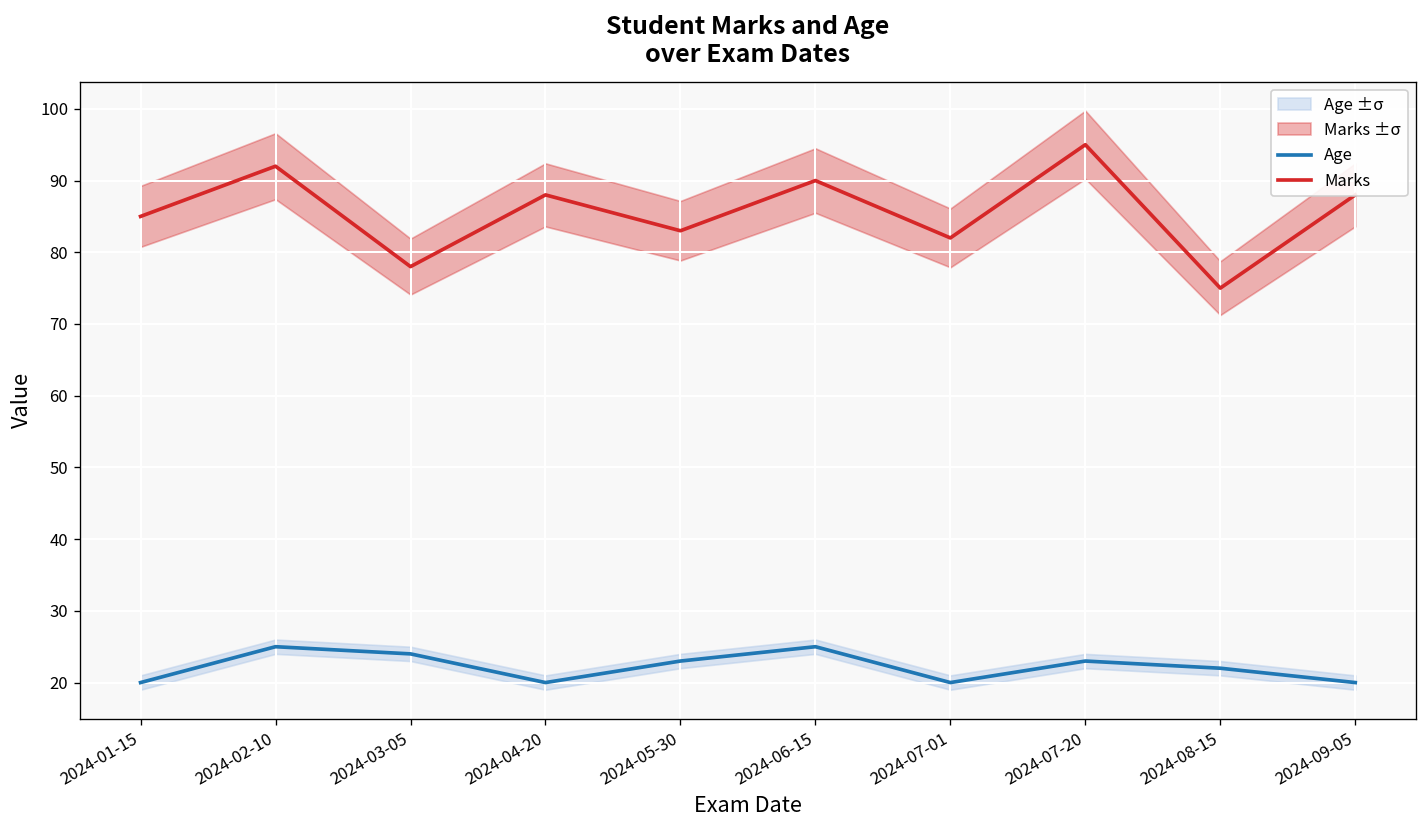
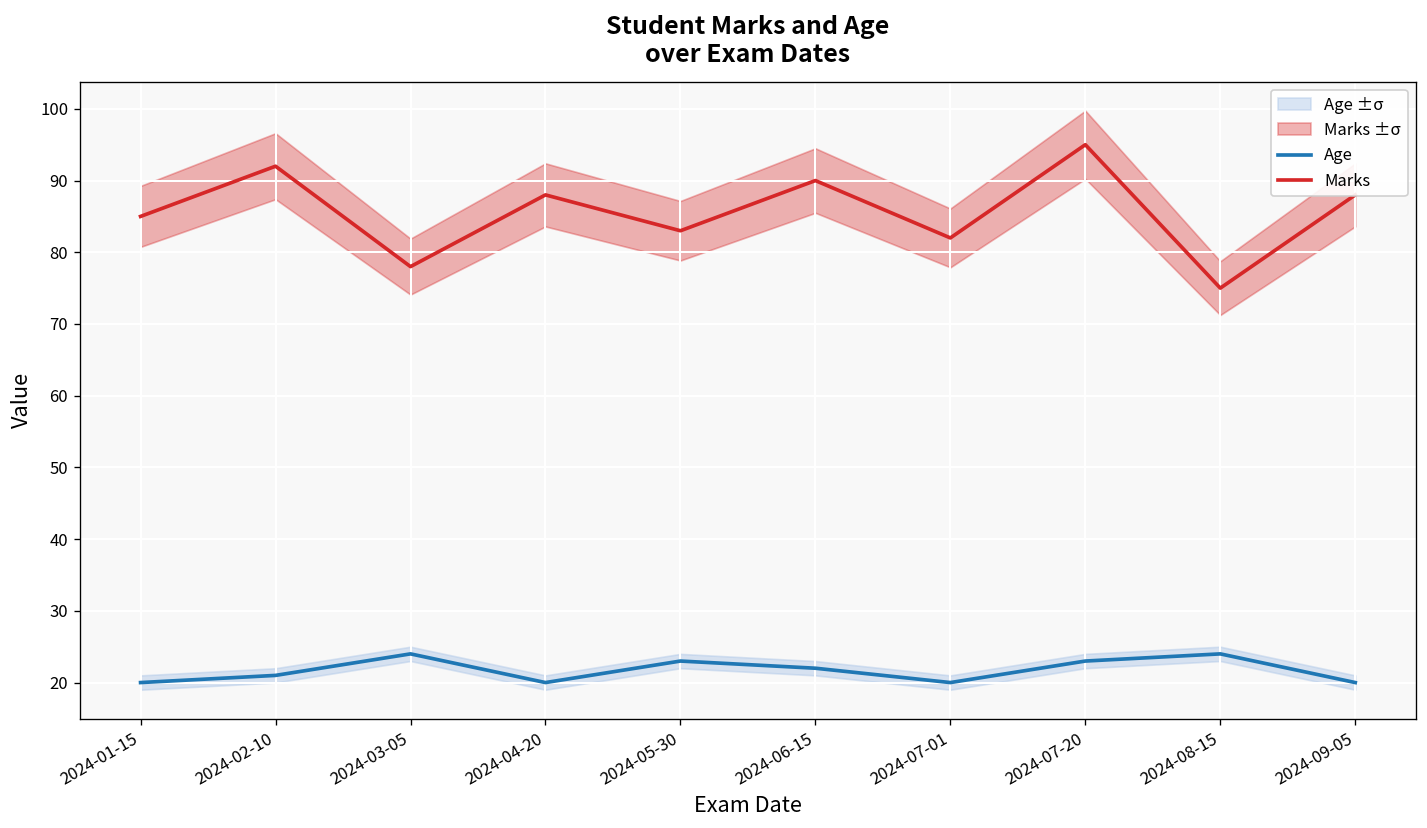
Age, 2024-02-10: 25 -> 21
Age, 2024-06-15: 25 -> 22
Age, 2024-08-15: 22 -> 24
